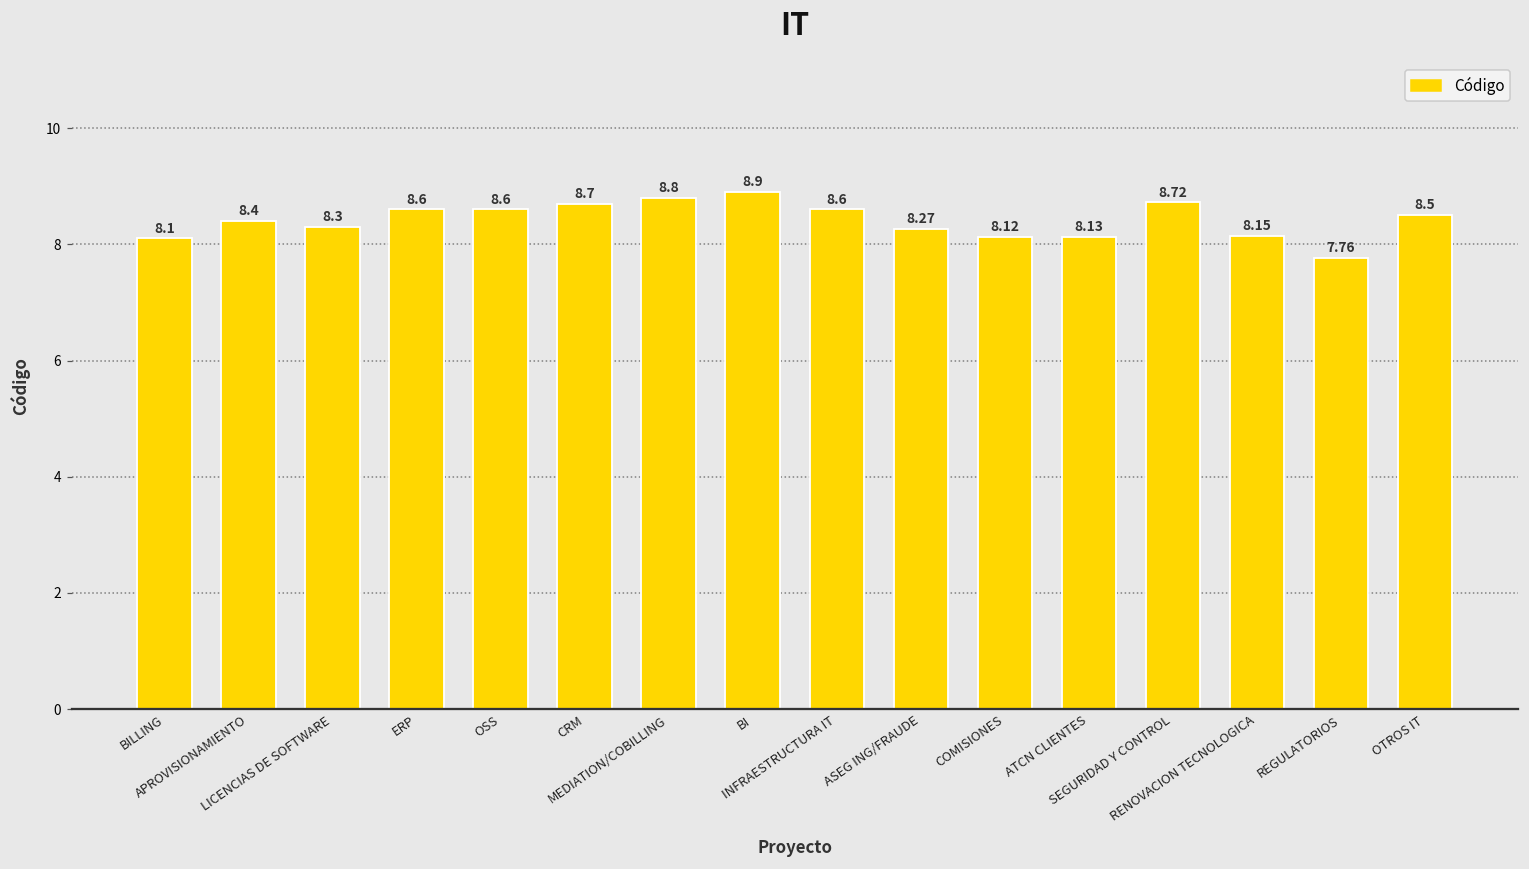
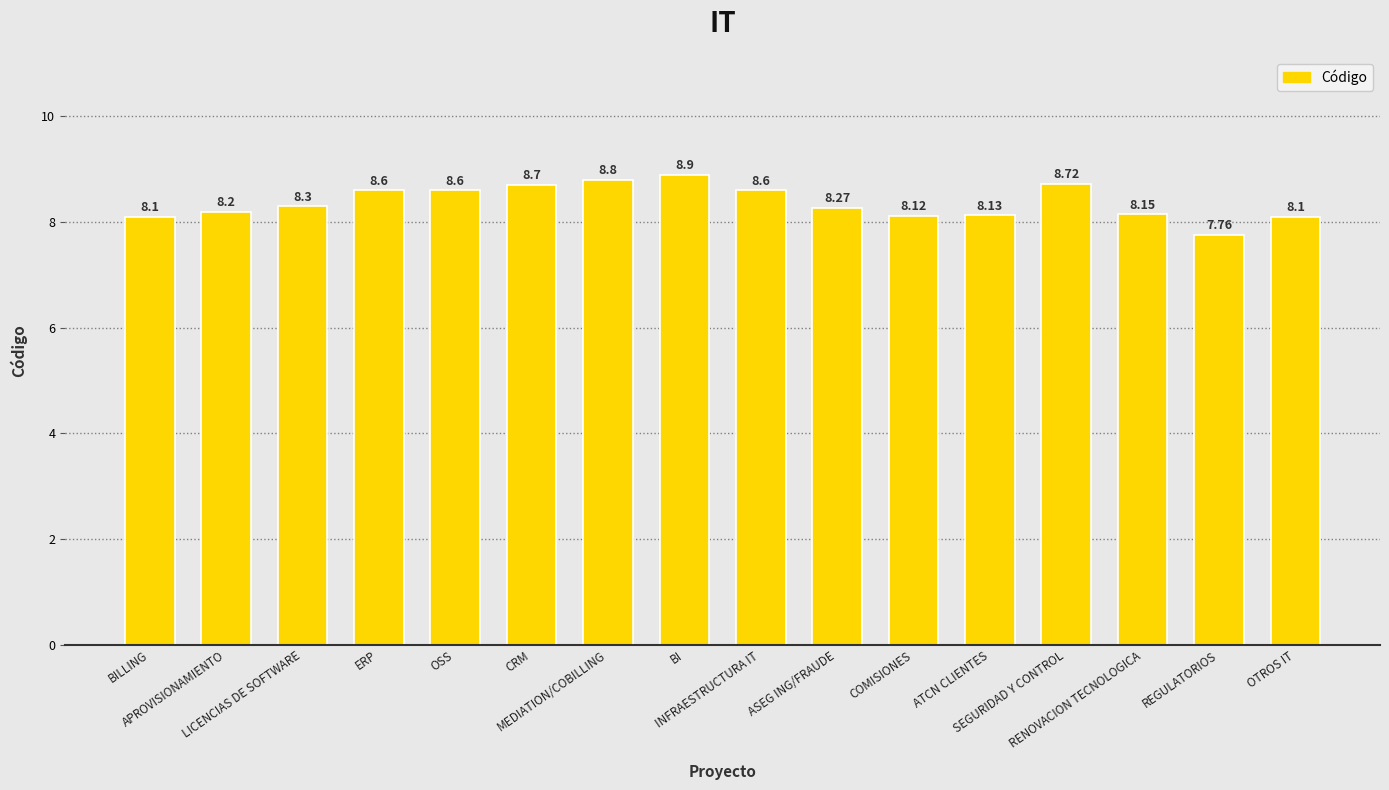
APROVISIONAMIENTO: 8.4 -> 8.2
OTROS IT: 8.5 -> 8.1
